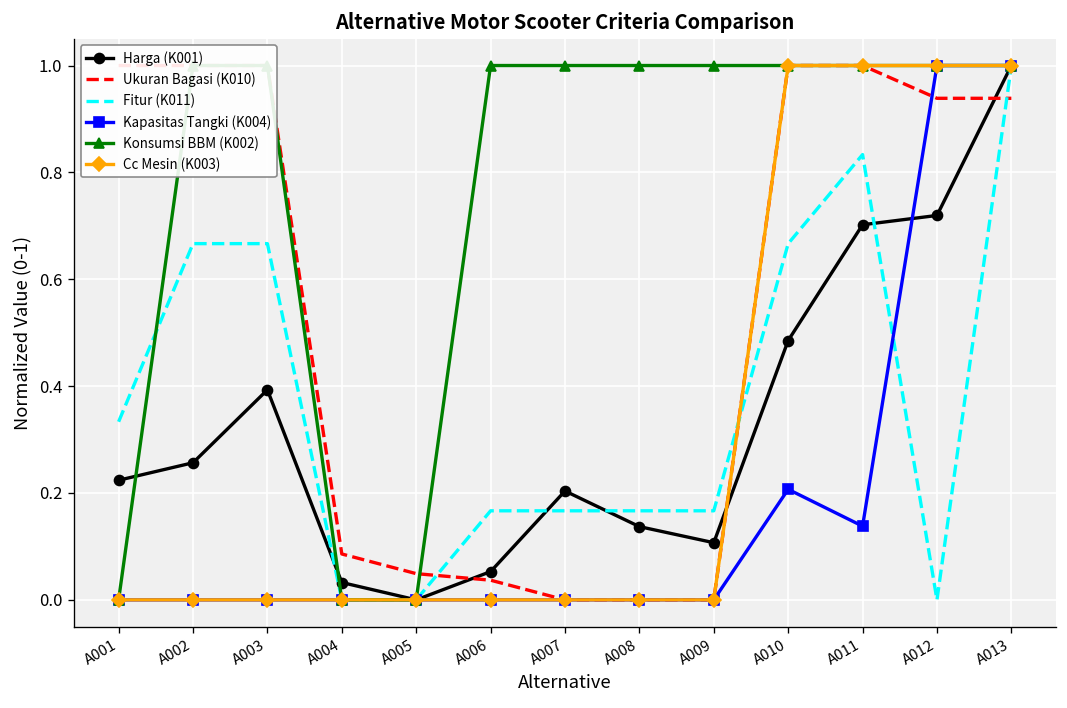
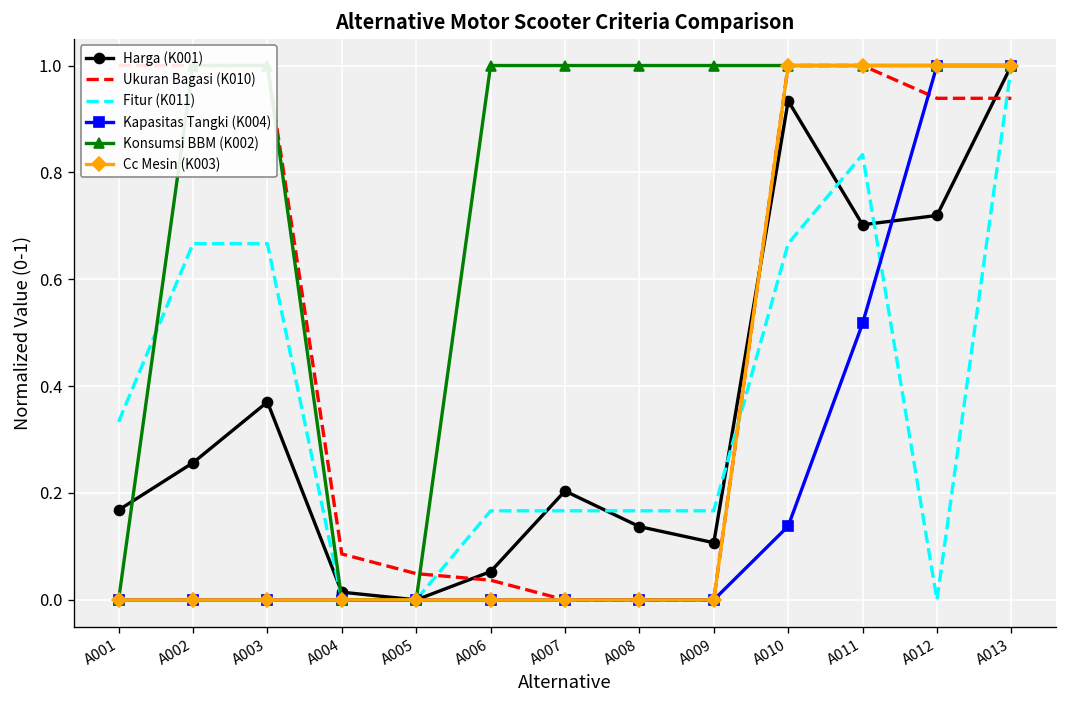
Harga (K001), A001: 0.22 -> 0.17
Harga (K001), A003: 0.39 -> 0.37
Harga (K001), A004: 0.03 -> 0.01
Harga (K001), A010: 0.49 -> 0.93
Kapasitas Tangki (K004), A010: 0.21 -> 0.14
Kapasitas Tangki (K004), A011: 0.14 -> 0.52
